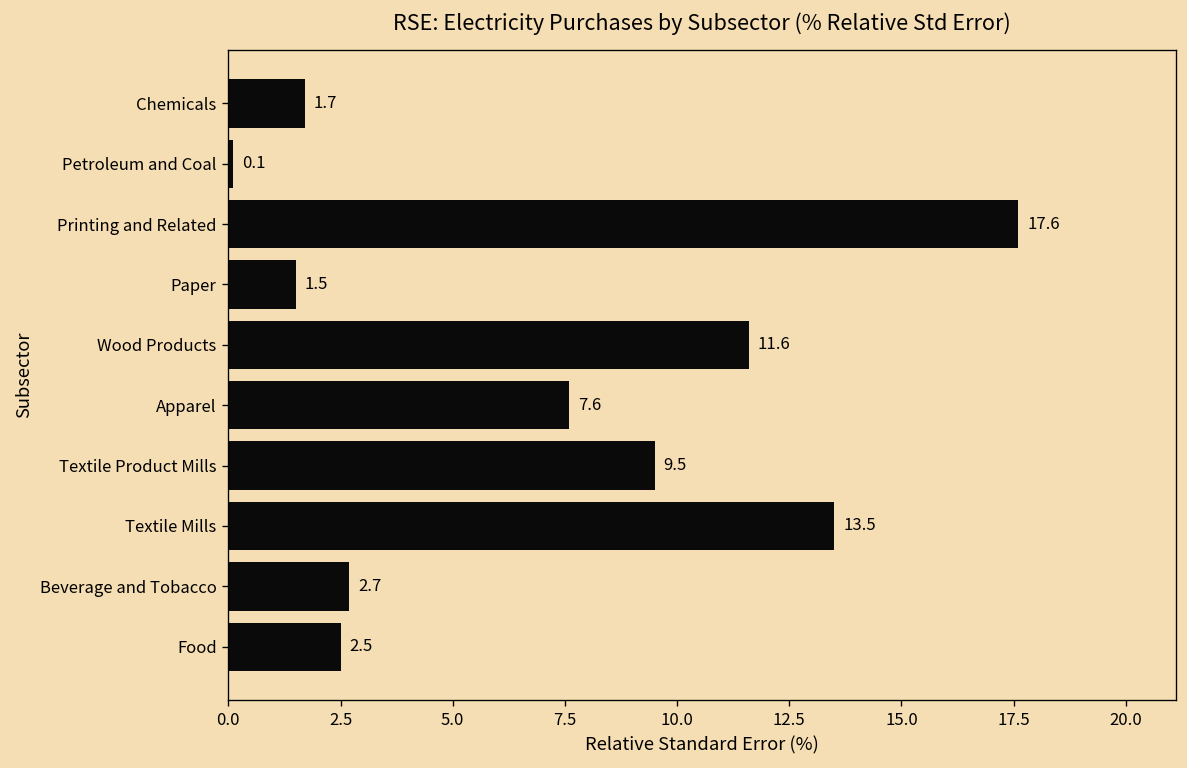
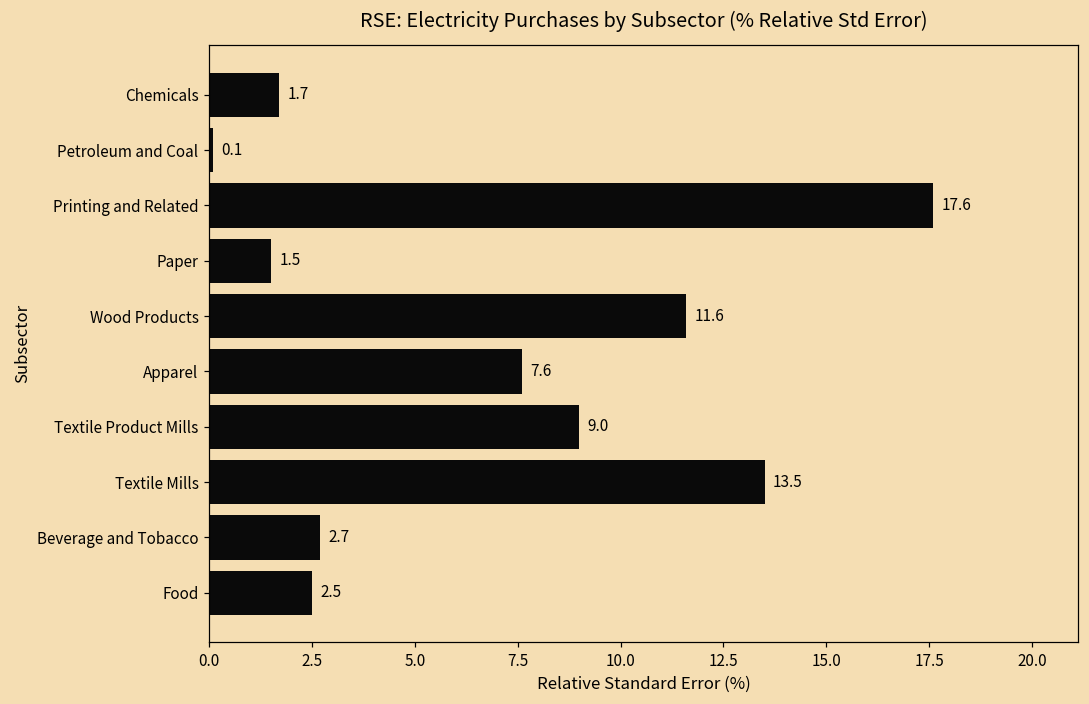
Textile Product Mills: 9.5 -> 9.0
